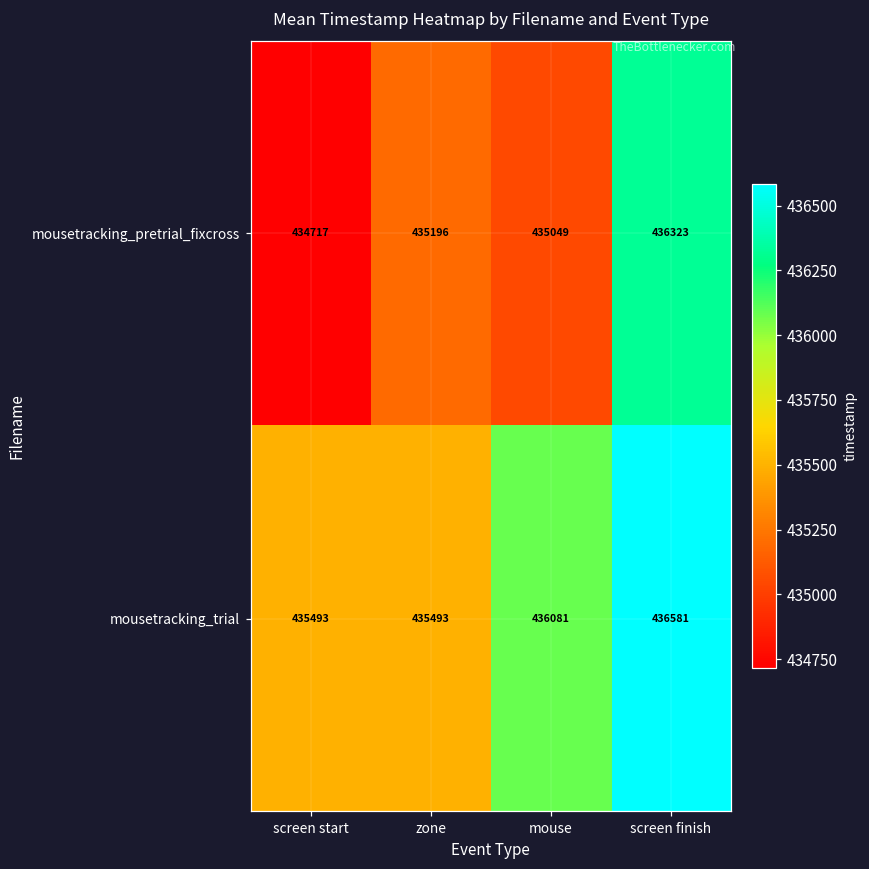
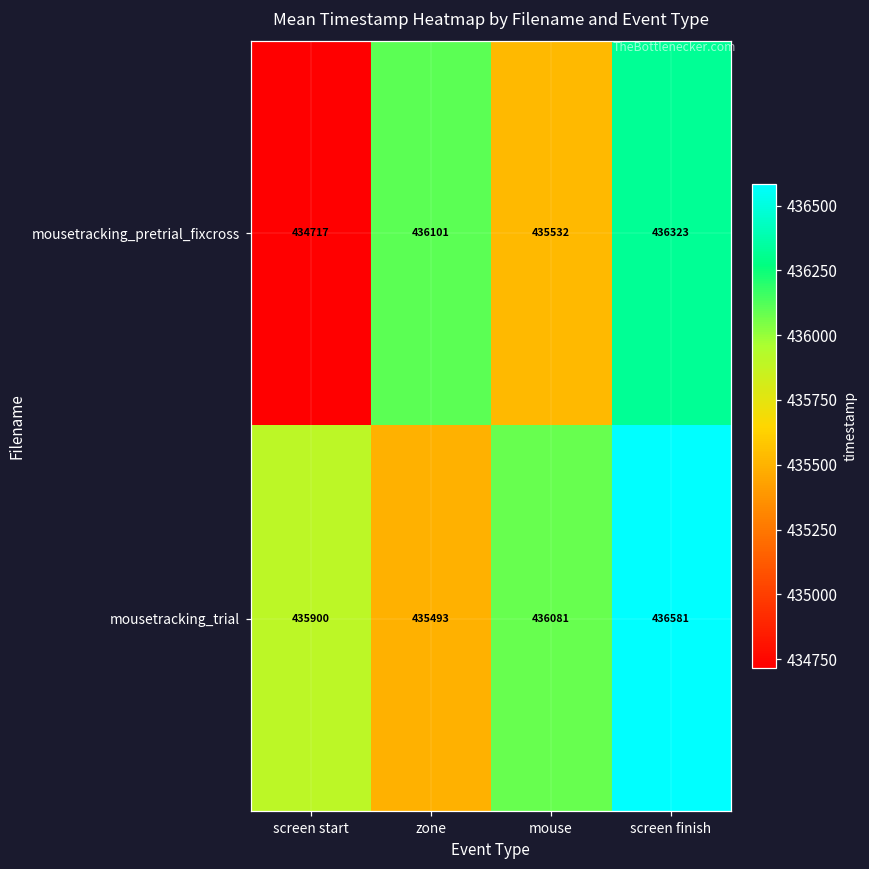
mousetracking_pretrial_fixcross, zone: 435196 -> 436101
mousetracking_pretrial_fixcross, mouse: 435049 -> 435532
mousetracking_trial, screen start: 435493 -> 435900
